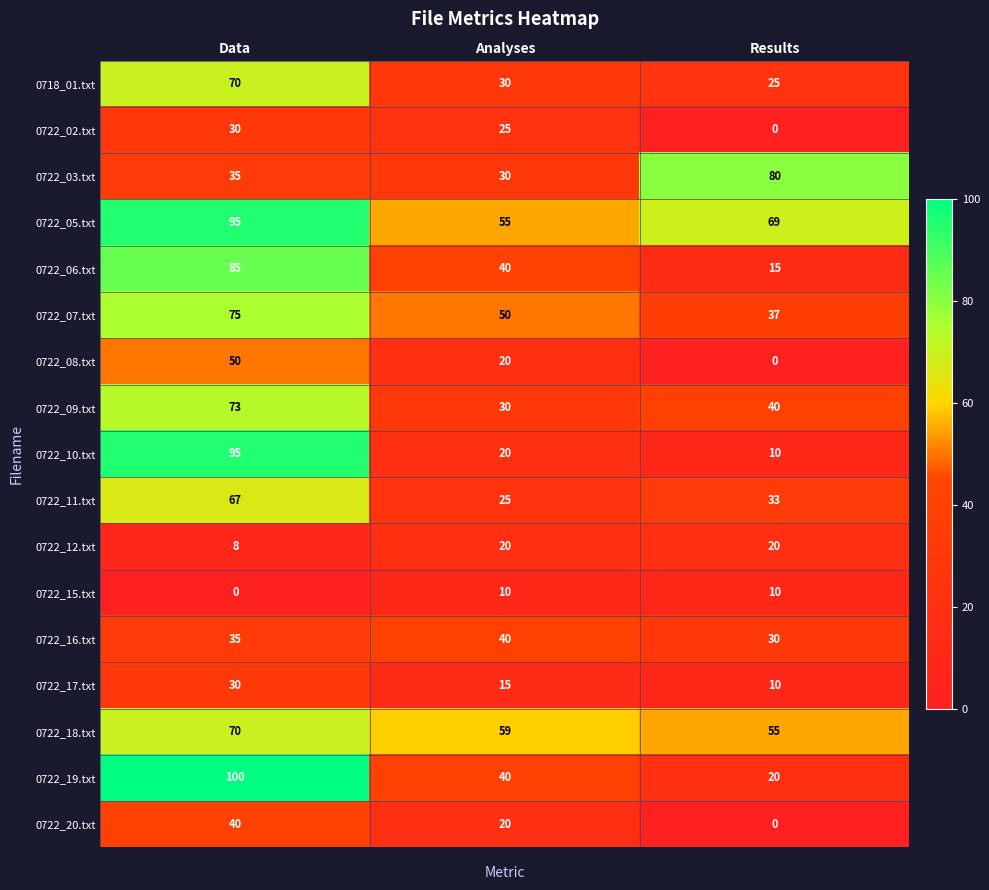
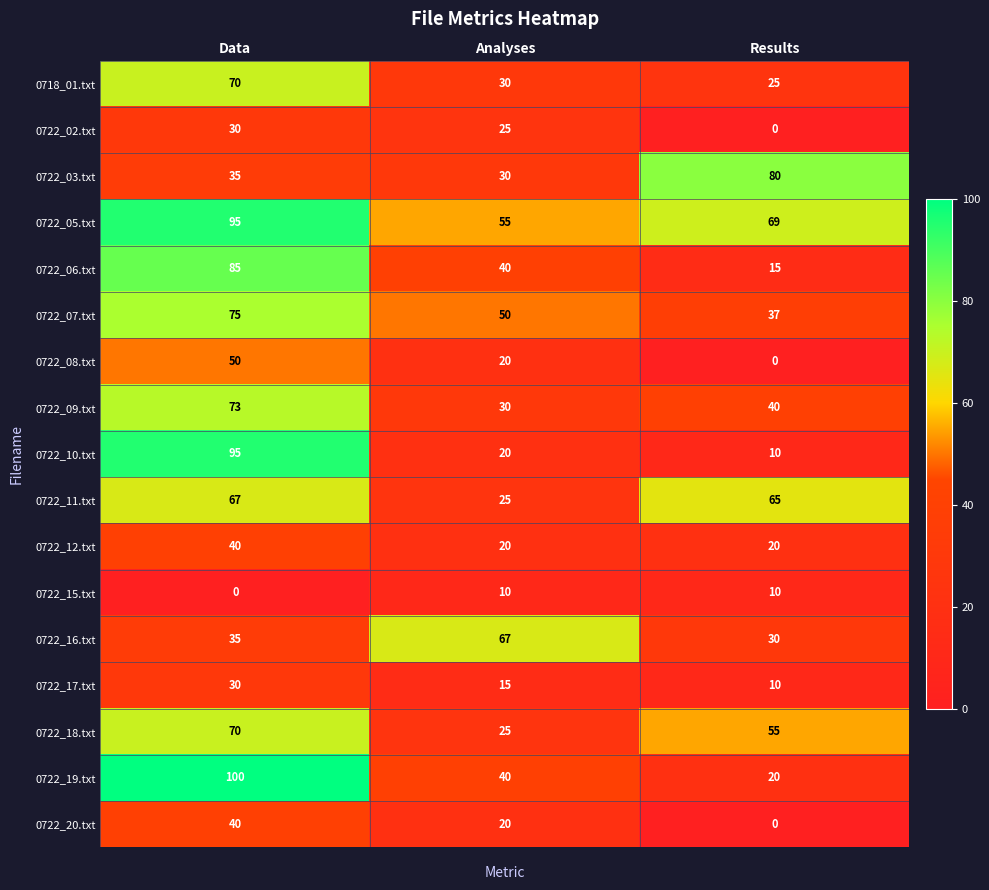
0722_11.txt, Results: 33 -> 65
0722_12.txt, Data: 8 -> 40
0722_16.txt, Analyses: 40 -> 67
0722_18.txt, Analyses: 59 -> 25
